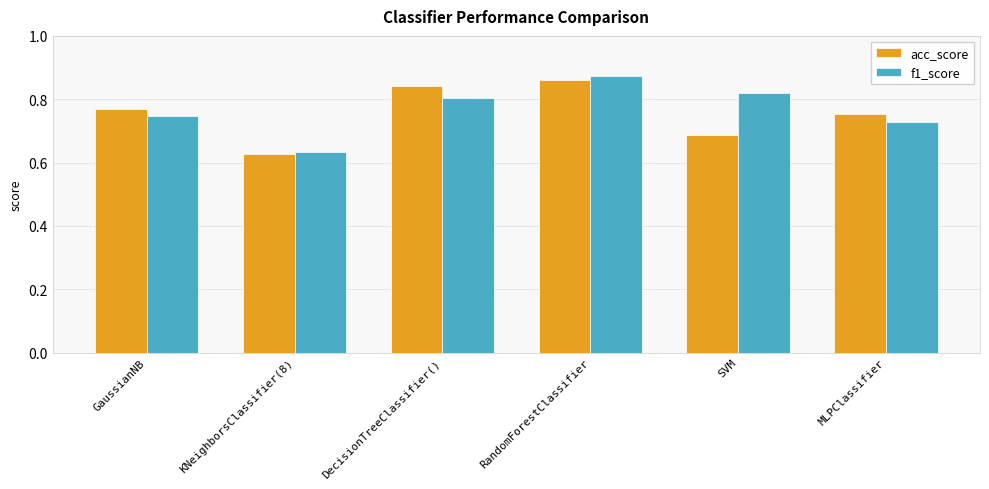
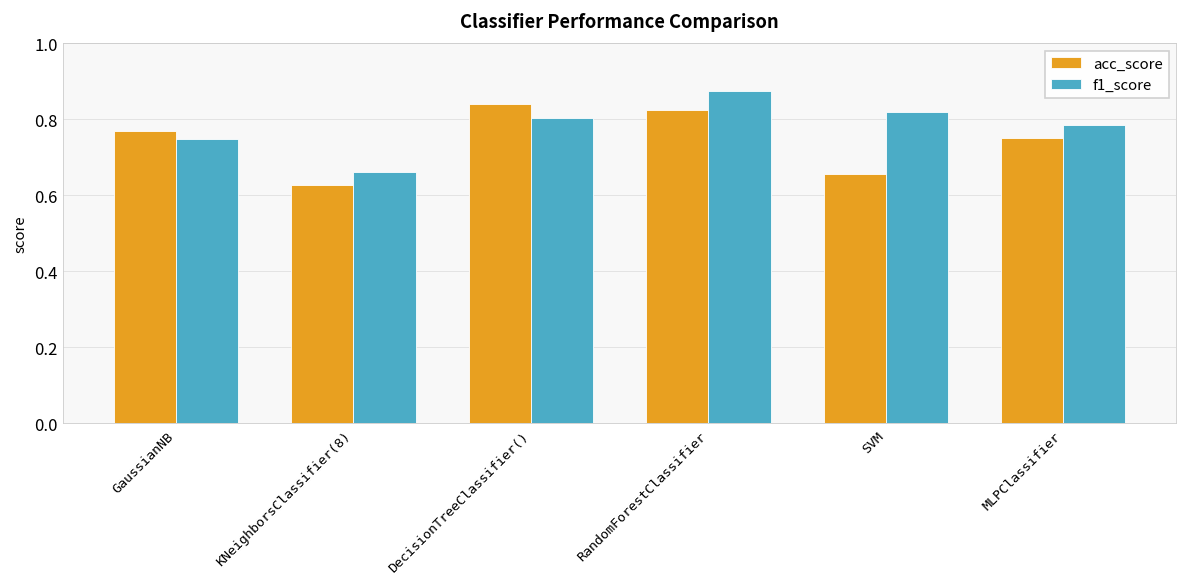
f1_score, KNeighborsClassifier(8): 0.63 -> 0.66
acc_score, RandomForestClassifier: 0.86 -> 0.82
acc_score, SVM: 0.69 -> 0.66
f1_score, MLPClassifier: 0.73 -> 0.78
